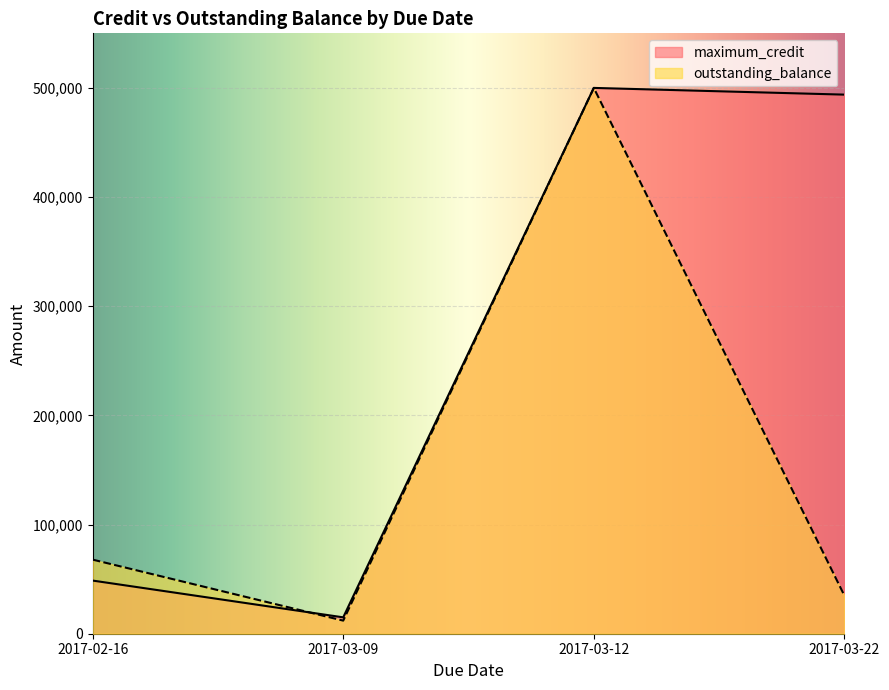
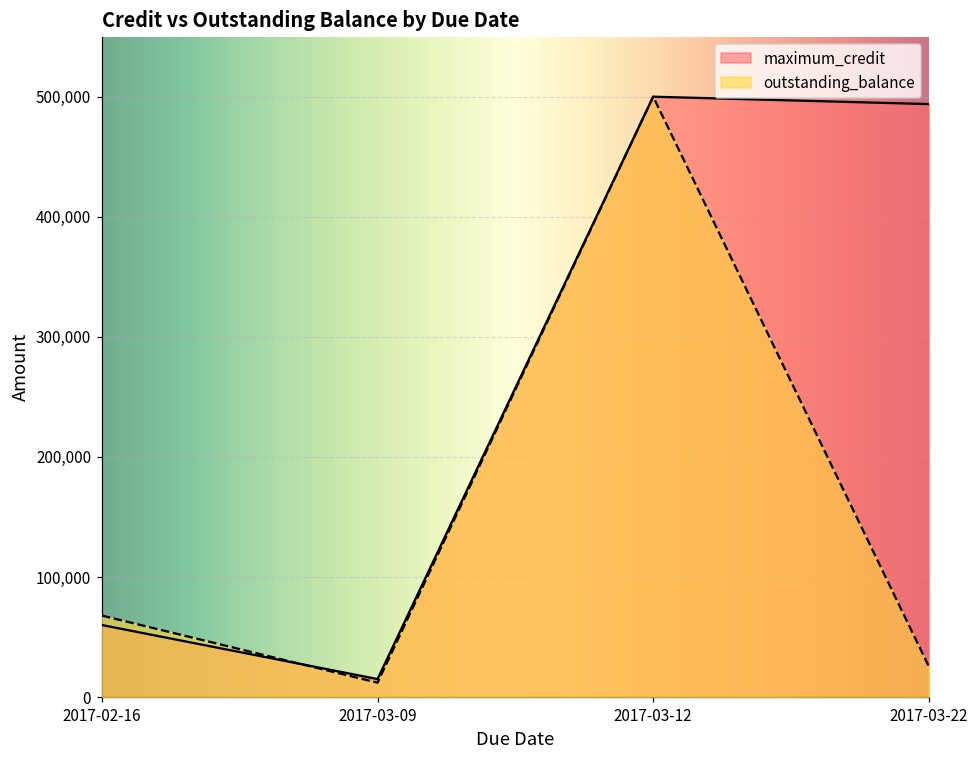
maximum_credit, 2017-02-16: 49,000 -> 60,000
outstanding_balance, 2017-03-22: 35,000 -> 26,000
